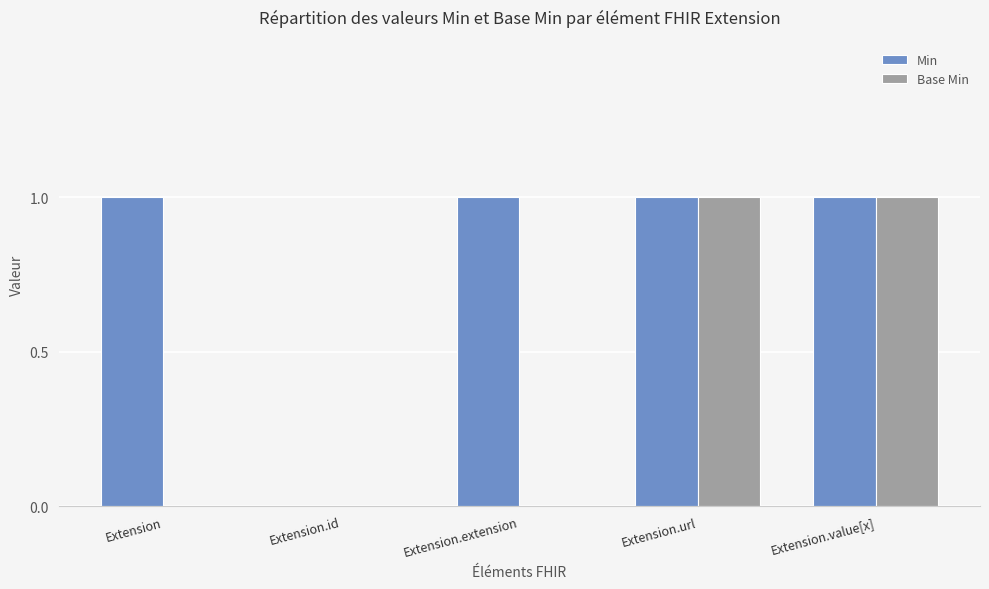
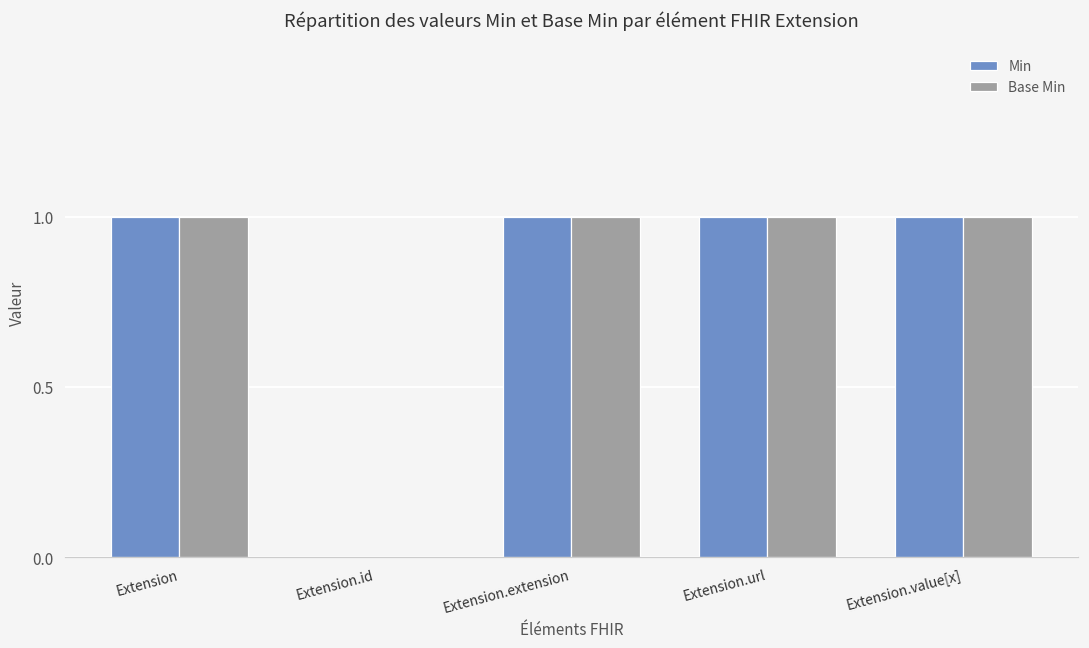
Base Min, Extension: 0 -> 1
Base Min, Extension.extension: 0 -> 1
